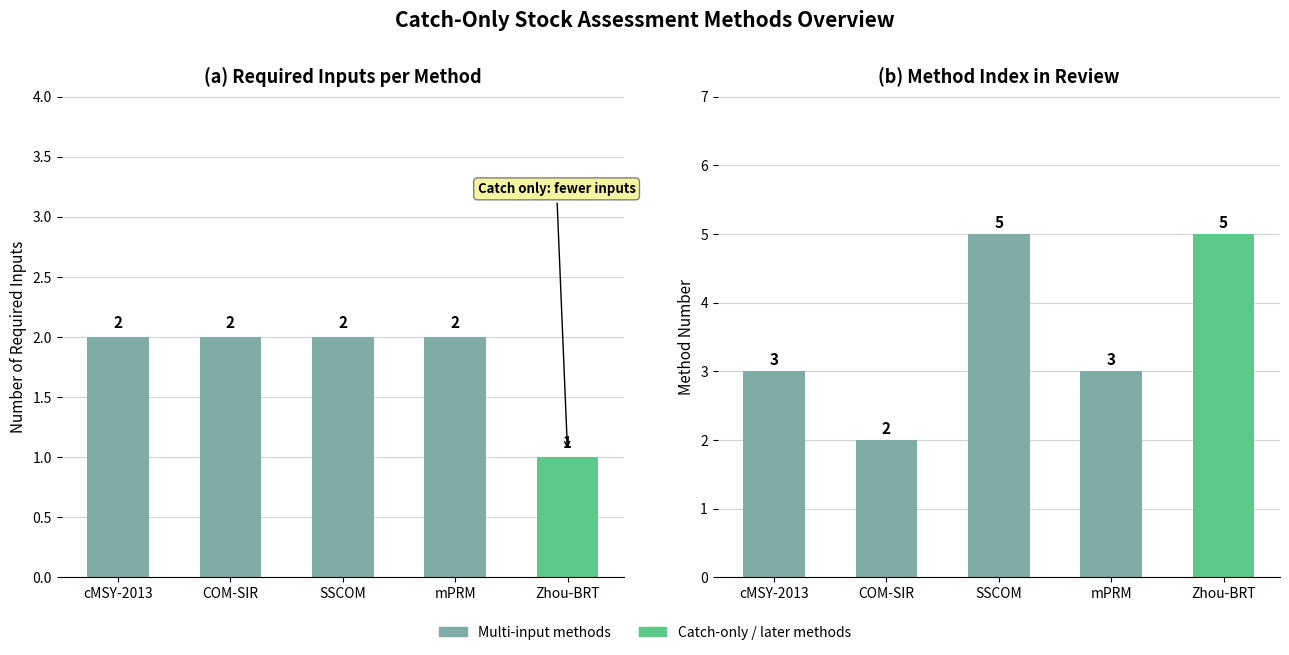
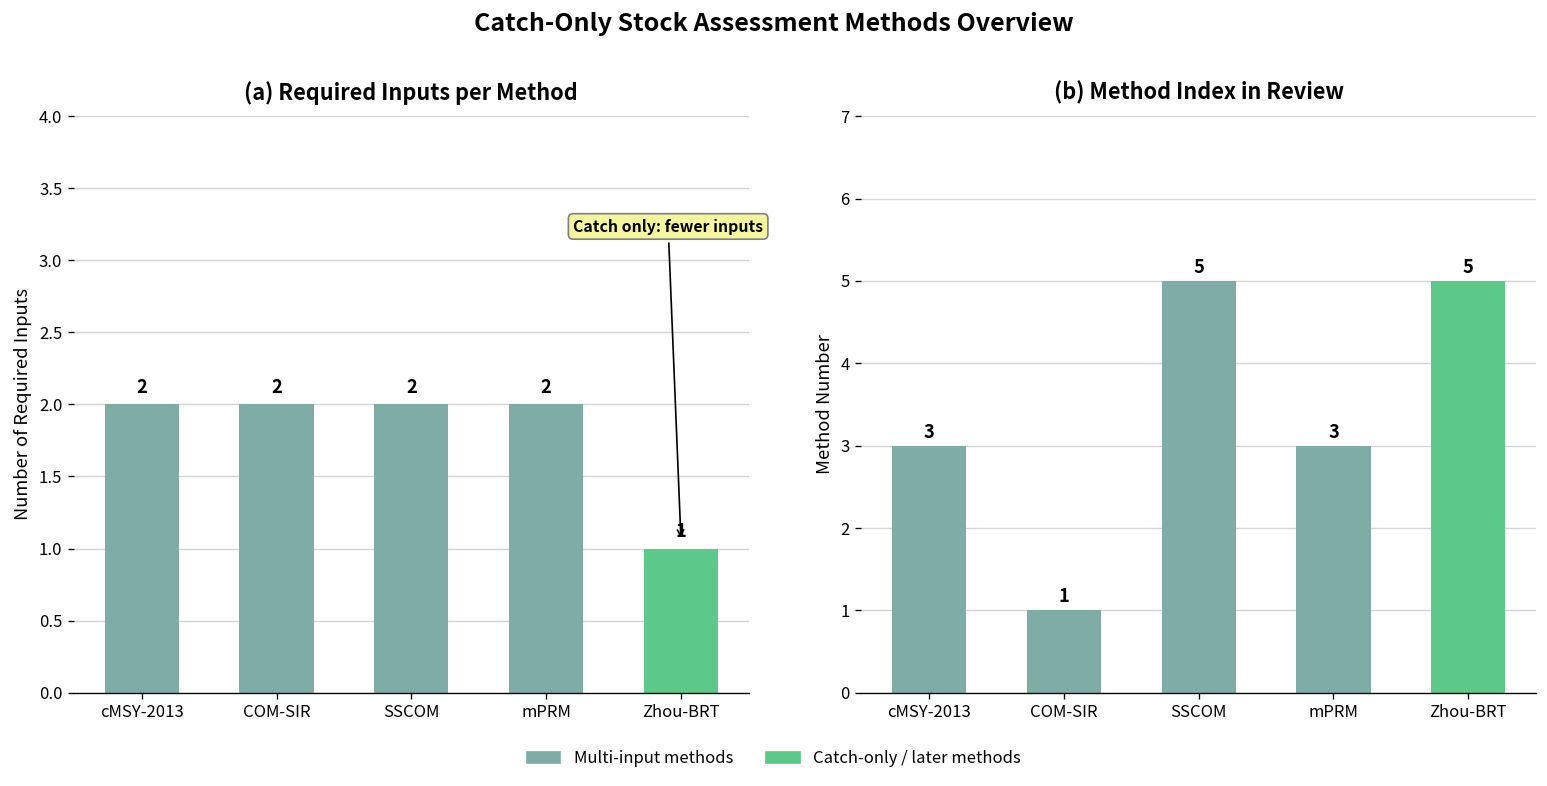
(b) Method Index in Review, COM-SIR: 2 -> 1
